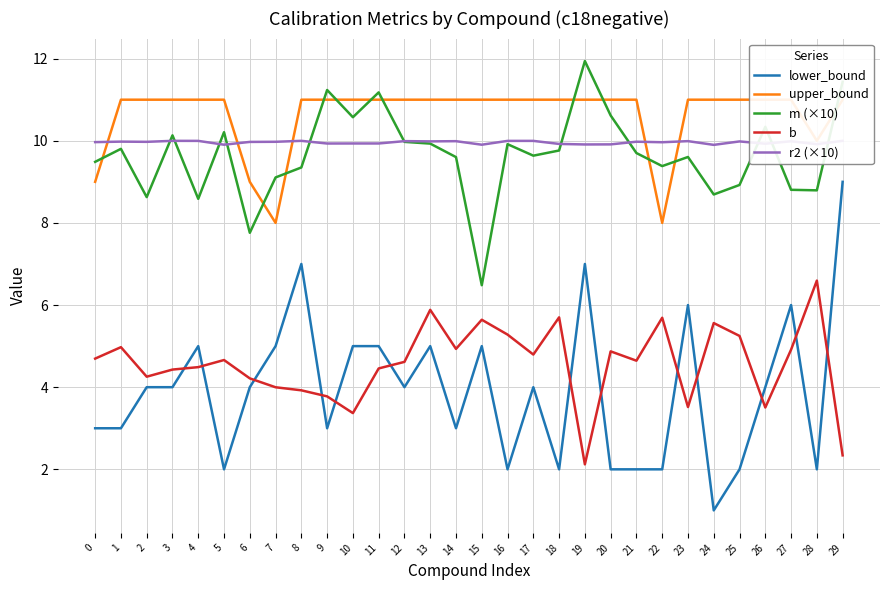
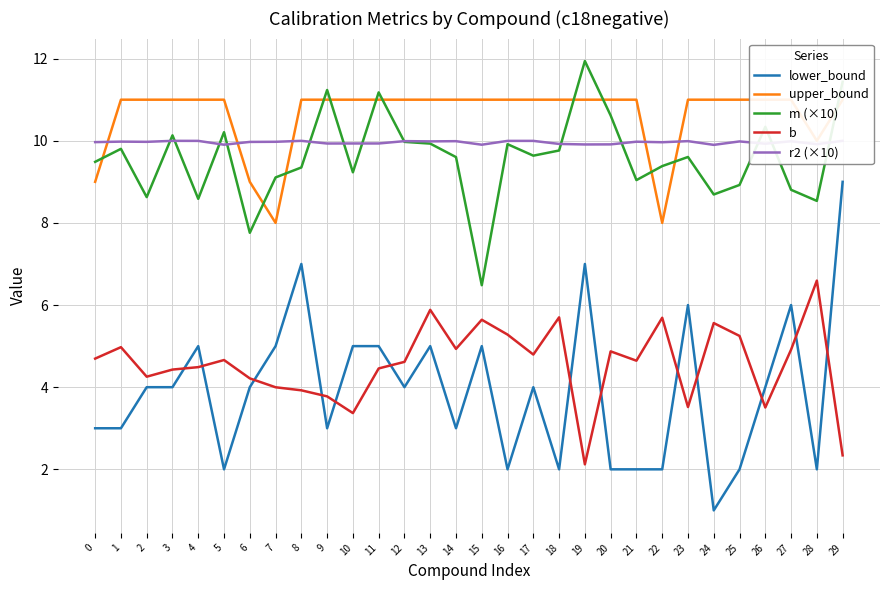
m (×10), 10: 10.6 -> 9.2
m (×10), 21: 9.7 -> 9.0
m (×10), 28: 8.8 -> 8.5
